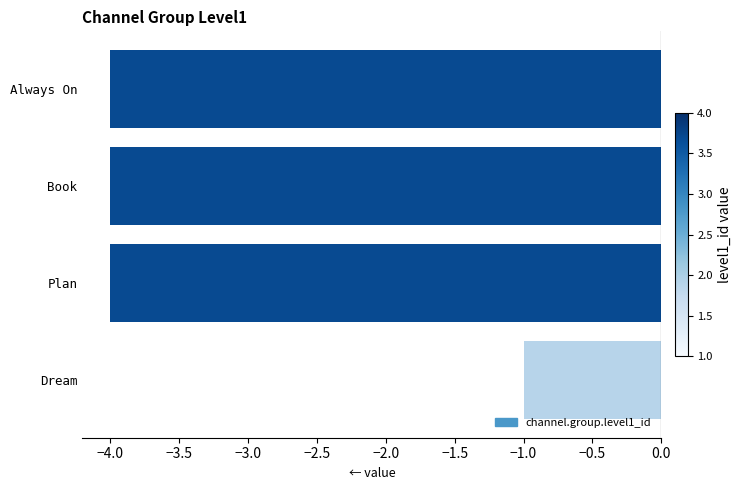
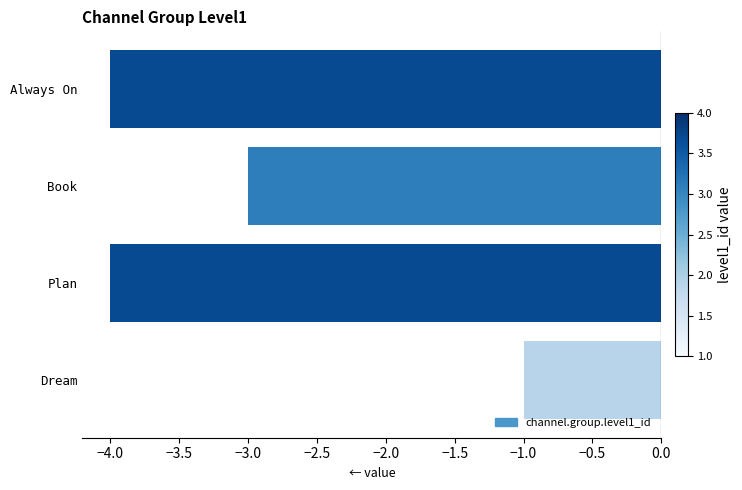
Book: -4.00 -> -3.00
